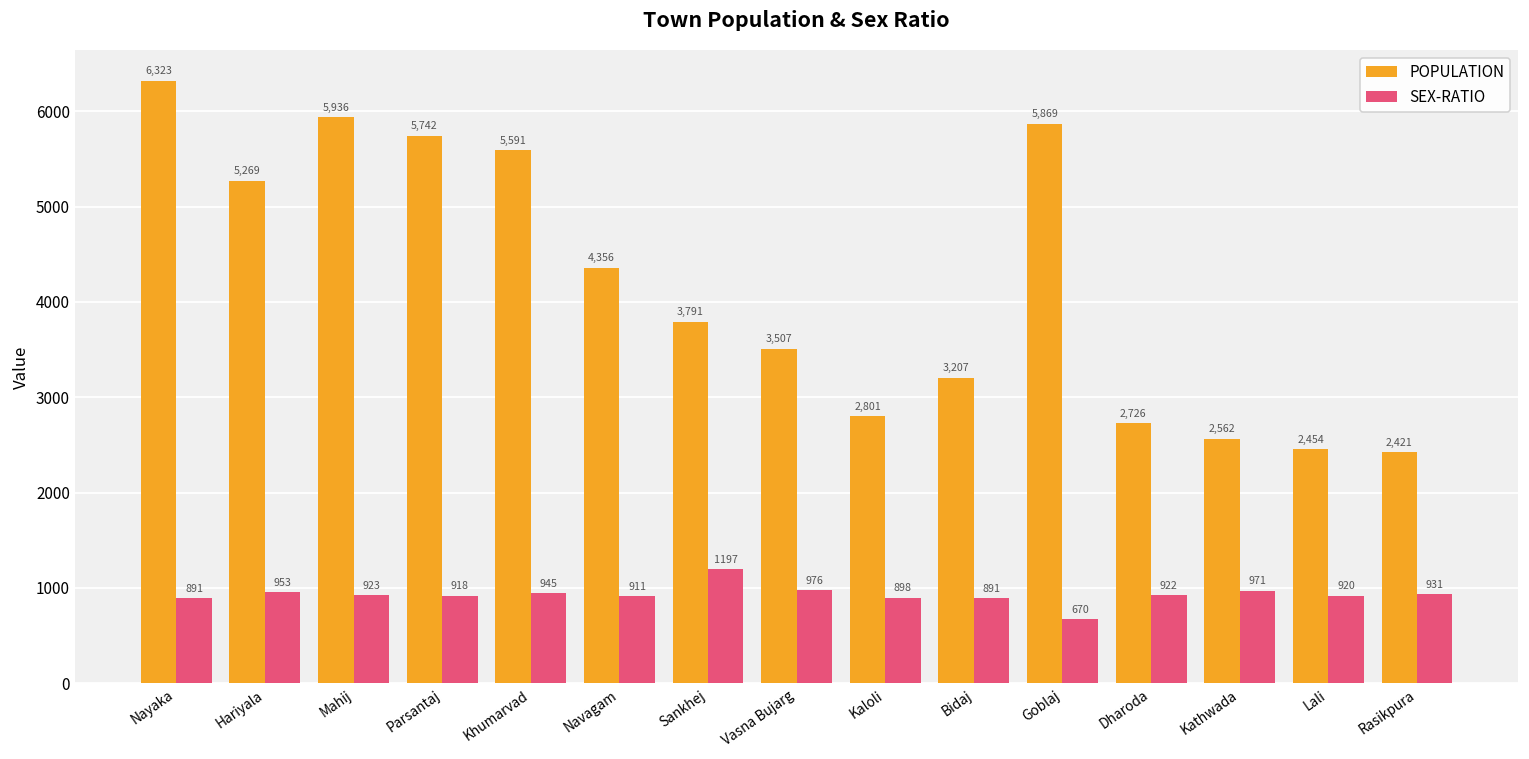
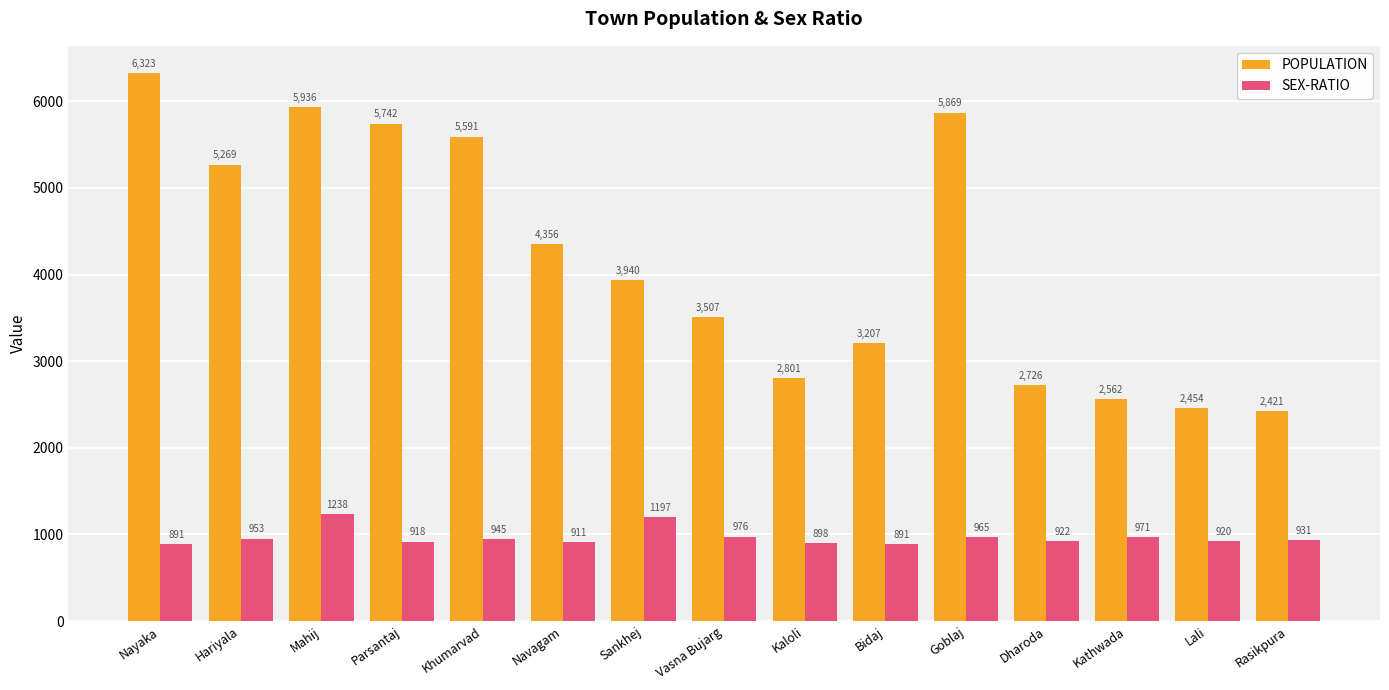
SEX-RATIO, Mahij: 923 -> 1238
POPULATION, Sankhej: 3,791 -> 3,940
SEX-RATIO, Goblaj: 670 -> 965
